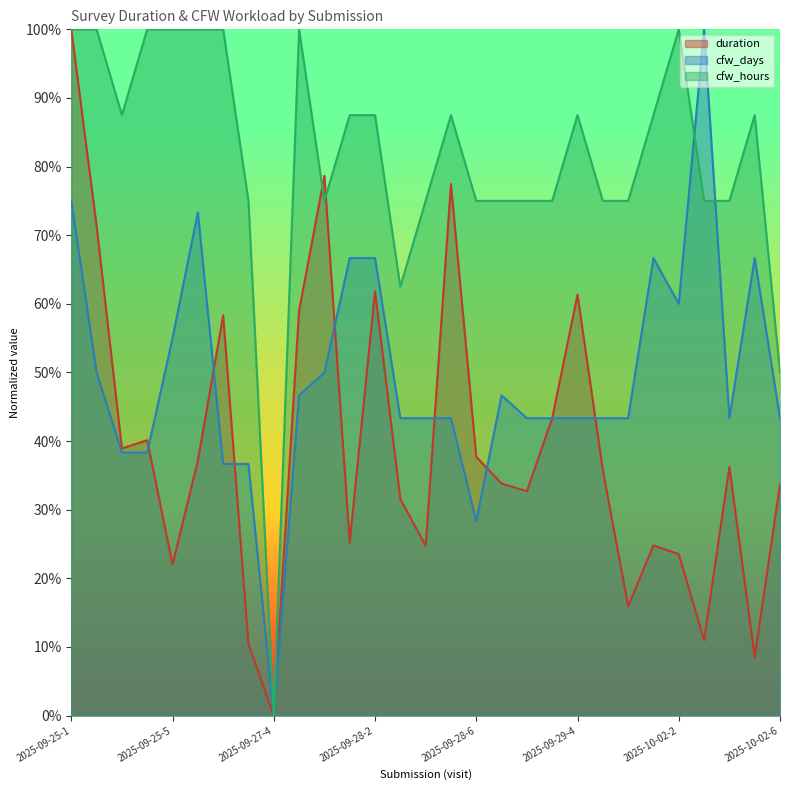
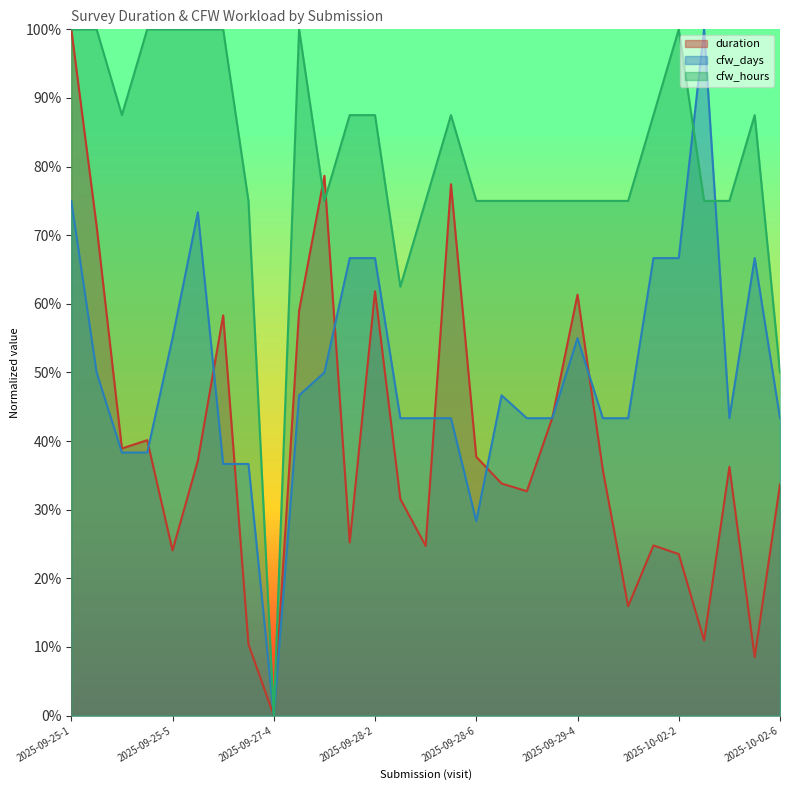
duration, 2025-09-25-5: 22% -> 24%
cfw_days, 2025-09-29-4: 43% -> 55%
cfw_hours, 2025-09-29-4: 88% -> 75%
cfw_days, 2025-10-02-2: 60% -> 67%
